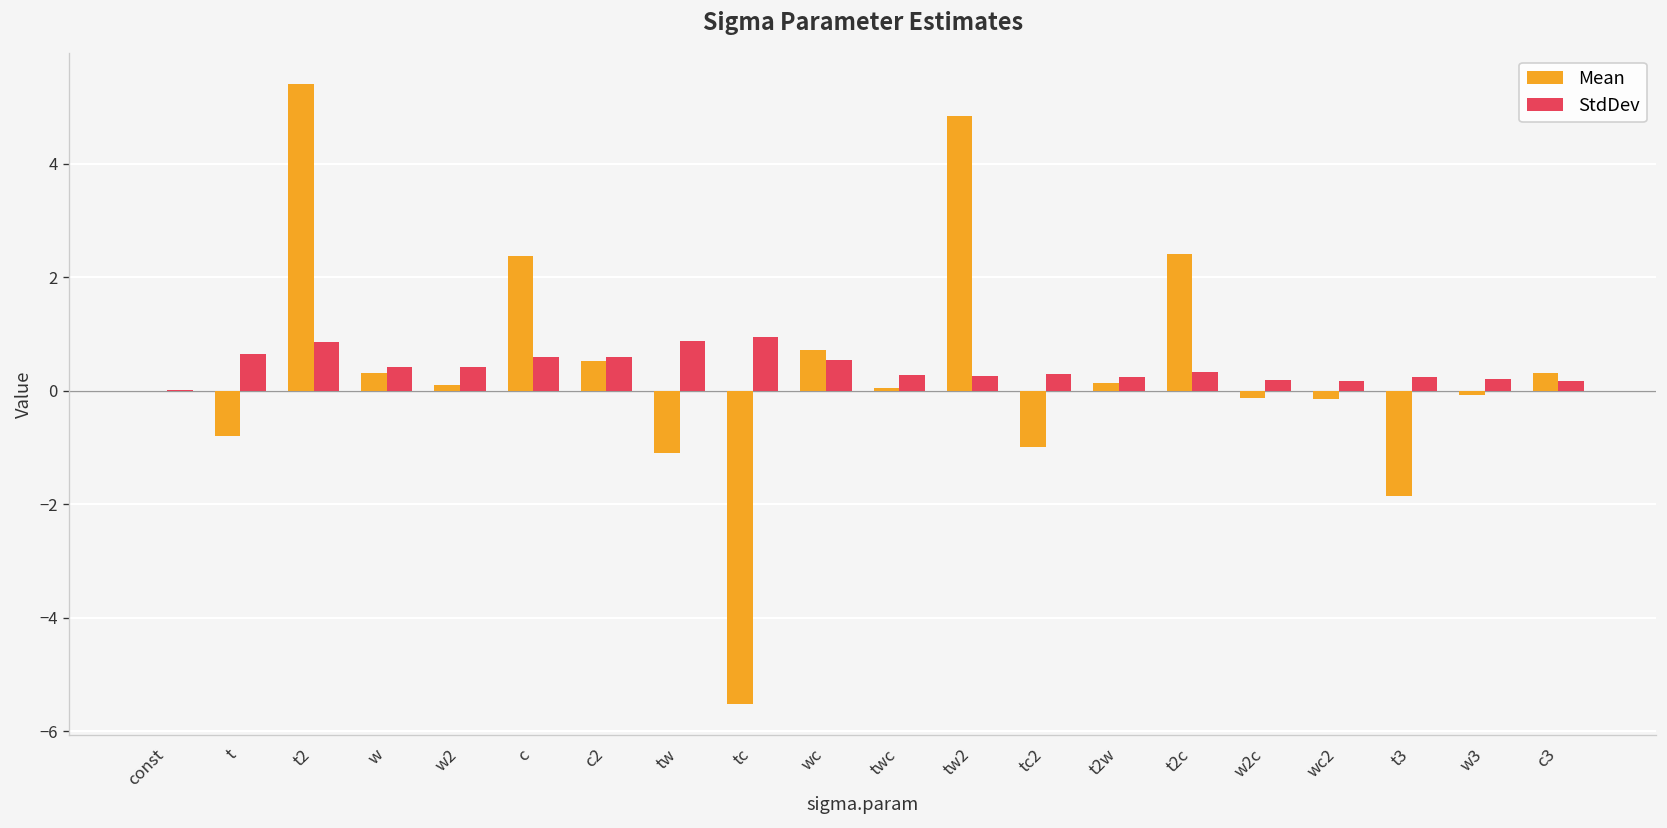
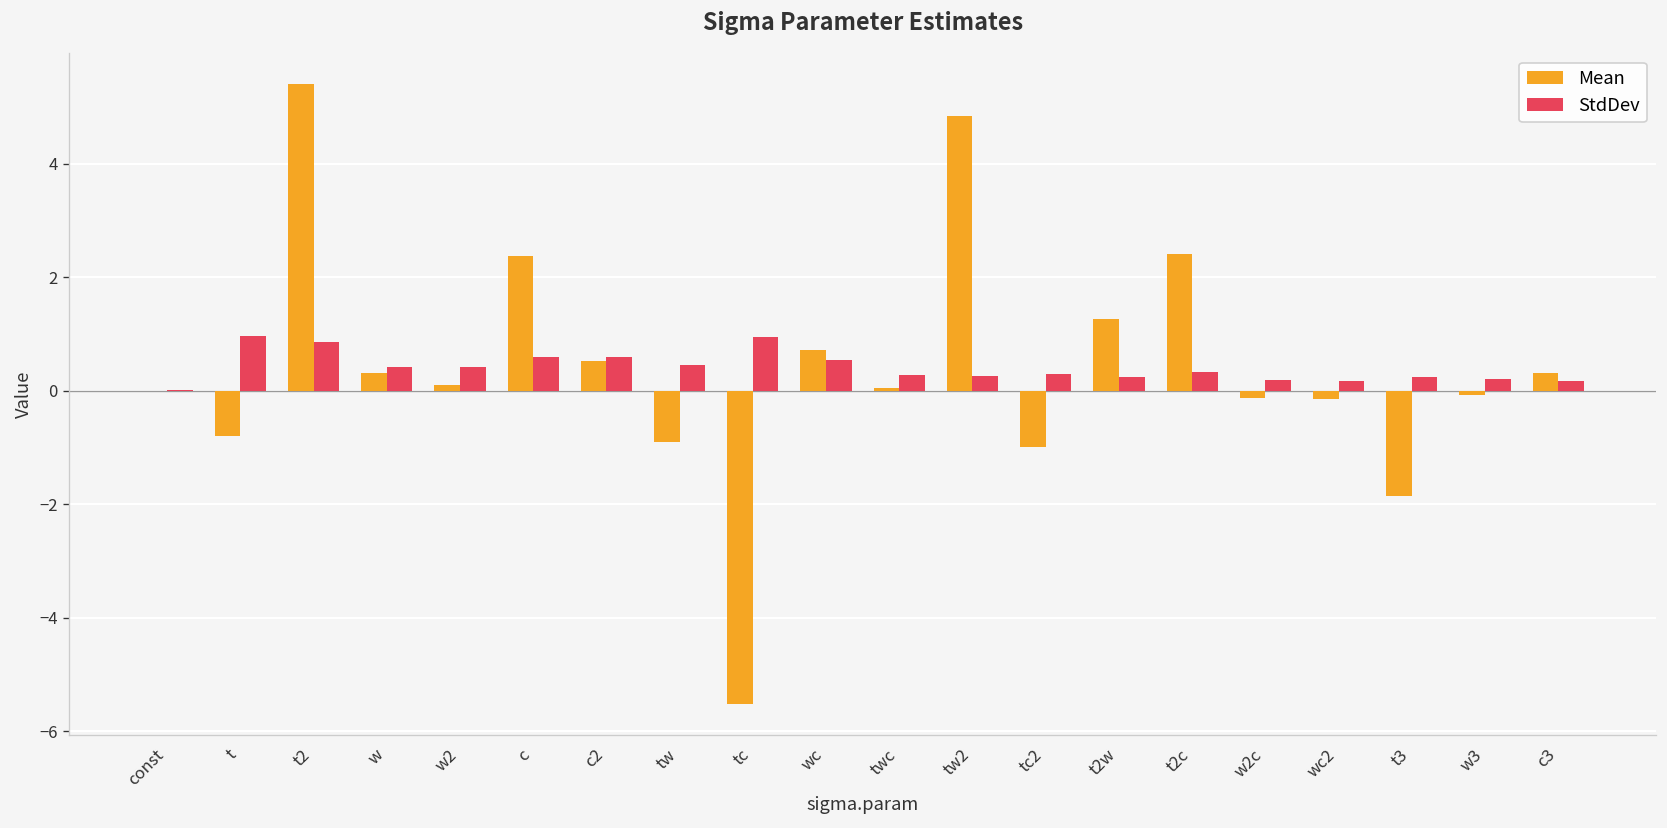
StdDev, t: 0.7 -> 1.0
Mean, tw: -1.1 -> -0.9
StdDev, tw: 0.9 -> 0.4
Mean, t2w: 0.1 -> 1.3
